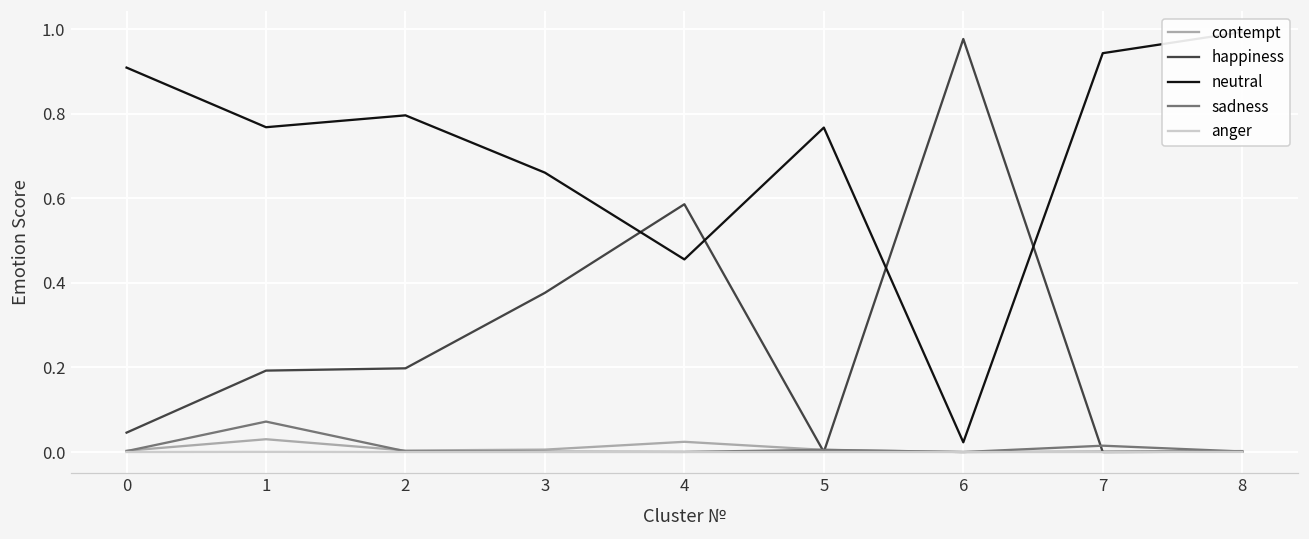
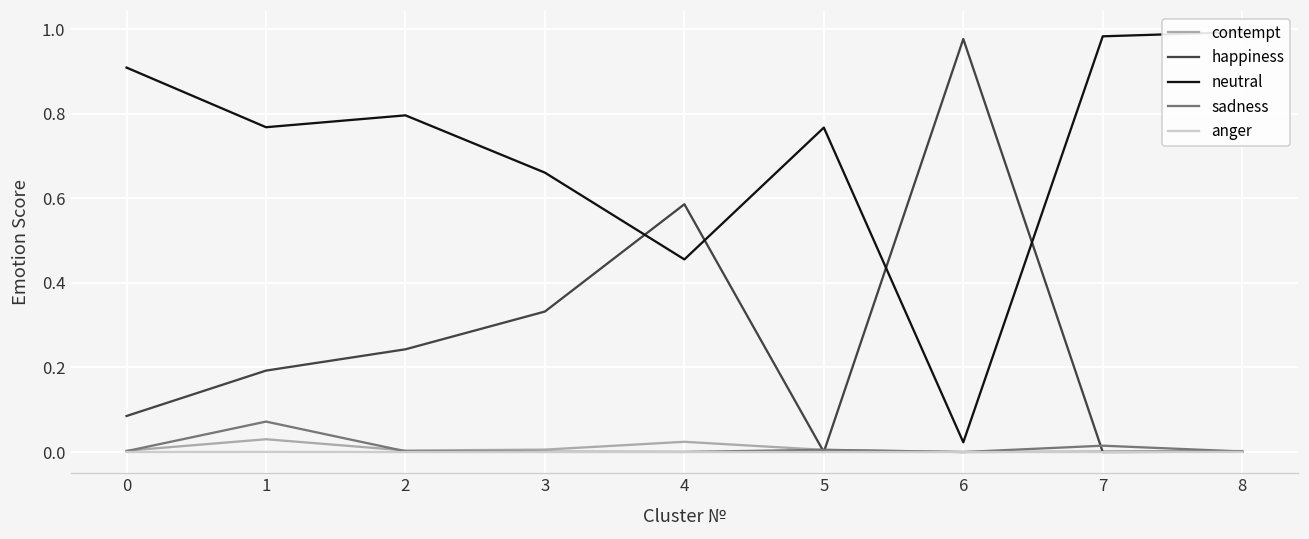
happiness, 0: 0.05 -> 0.09
happiness, 2: 0.20 -> 0.24
happiness, 3: 0.38 -> 0.33
neutral, 7: 0.94 -> 0.98
